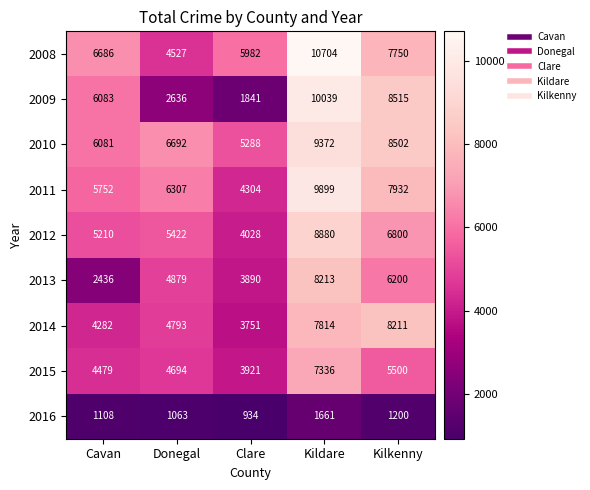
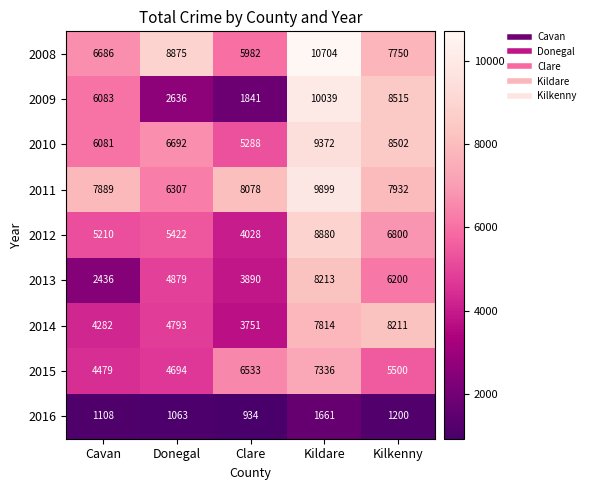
2008, Donegal: 4527 -> 8875
2011, Cavan: 5752 -> 7889
2011, Clare: 4304 -> 8078
2015, Clare: 3921 -> 6533
